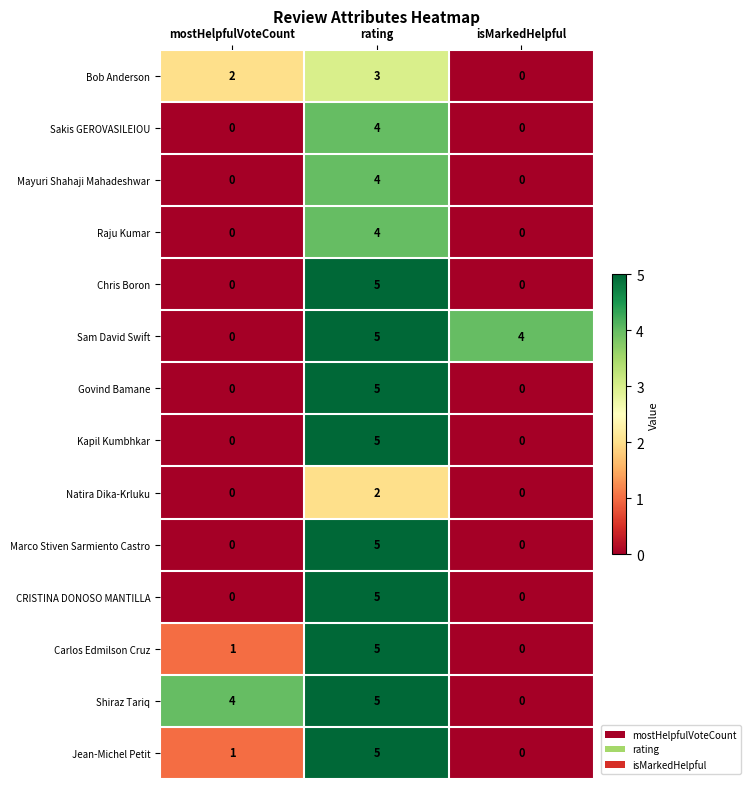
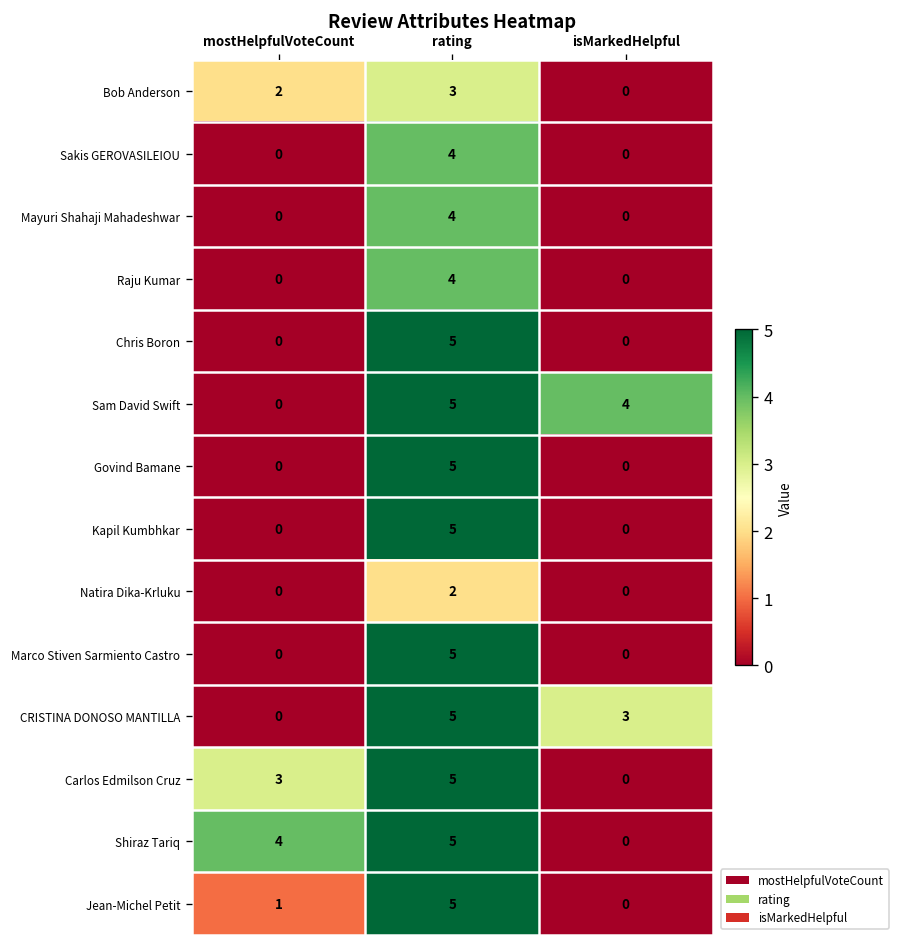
CRISTINA DONOSO MANTILLA, isMarkedHelpful: 0 -> 3
Carlos Edmilson Cruz, mostHelpfulVoteCount: 1 -> 3
